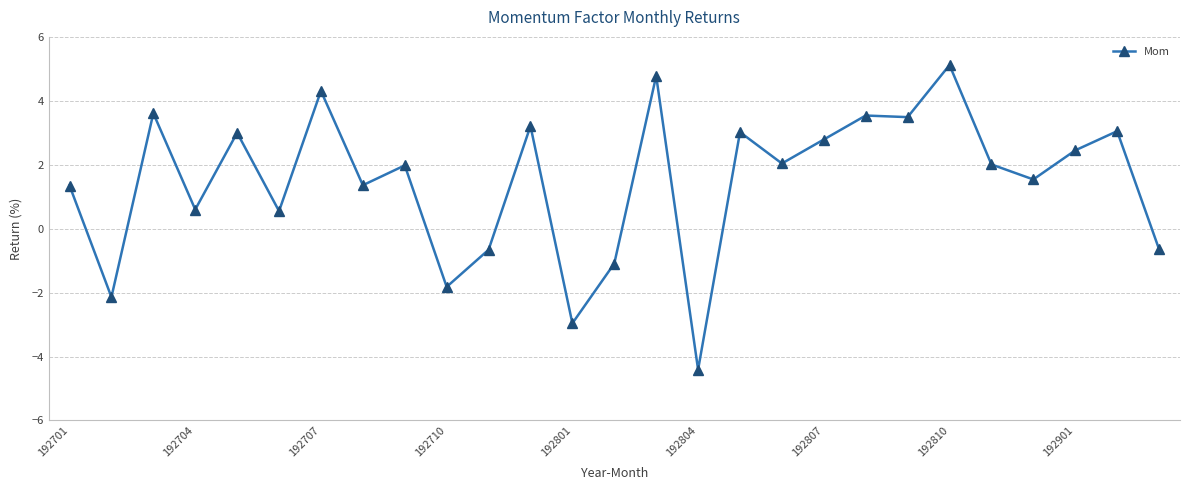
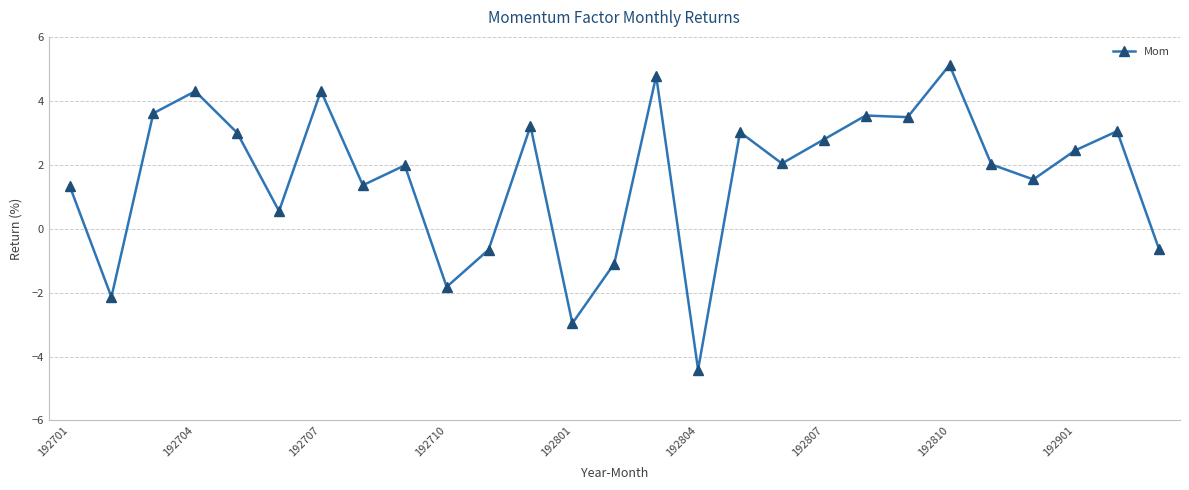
192704: 0.6 -> 4.3
